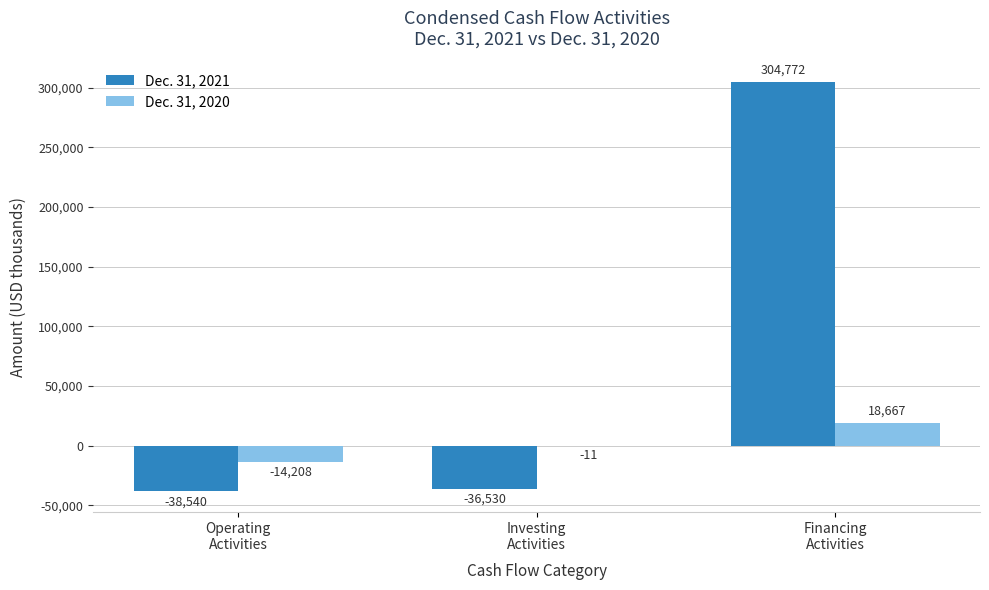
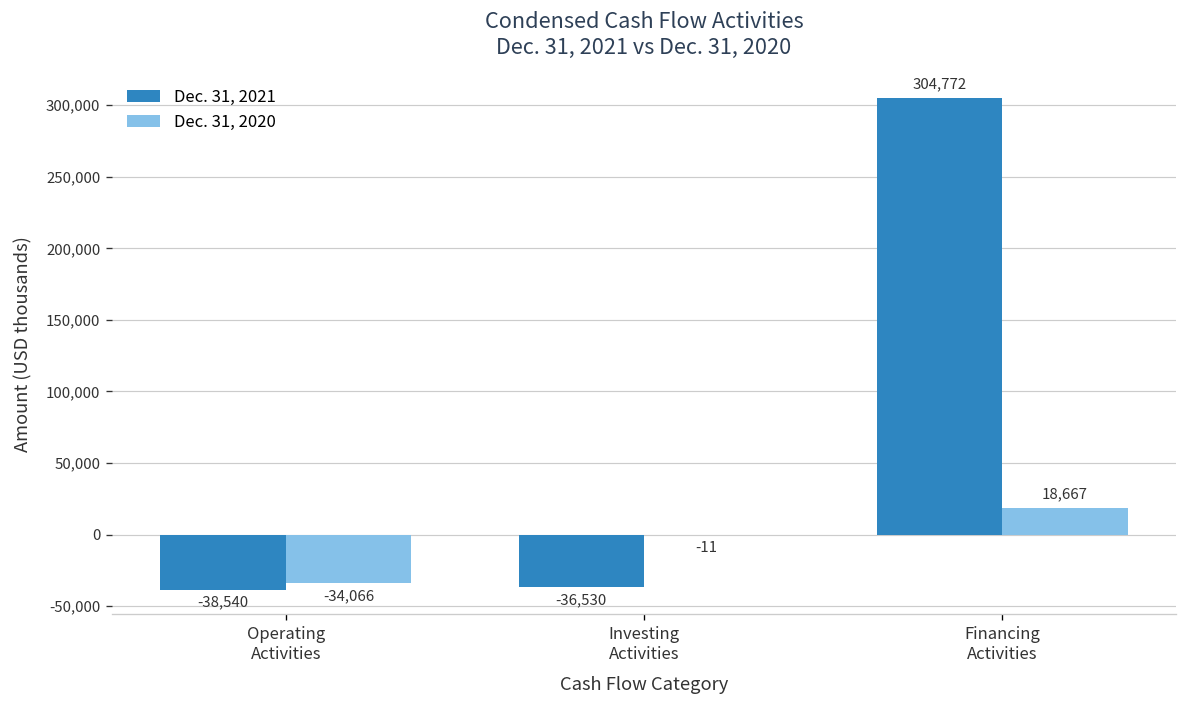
Dec. 31, 2020, Operating Activities: -14,208 -> -34,066
